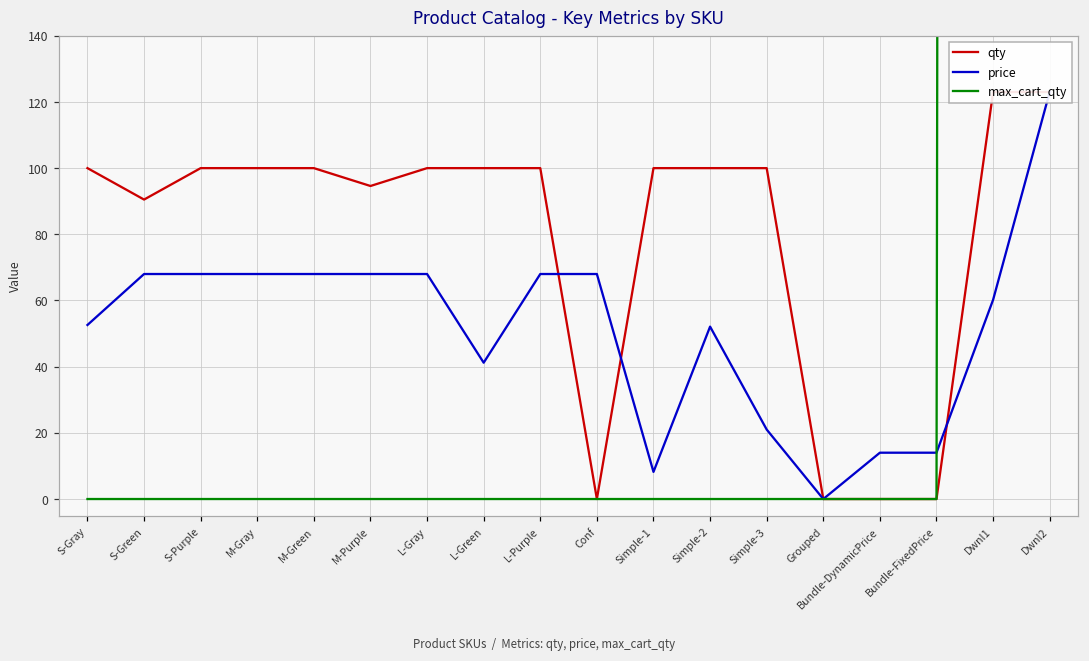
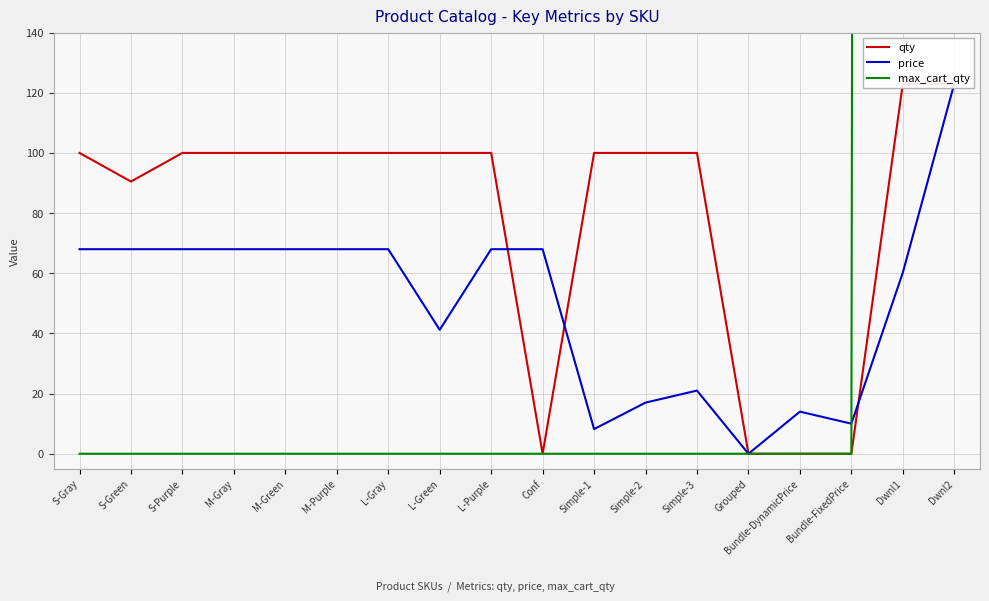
price, S-Gray: 53 -> 68
qty, M-Purple: 95 -> 100
price, Simple-2: 52 -> 17
price, Bundle-FixedPrice: 14 -> 10
